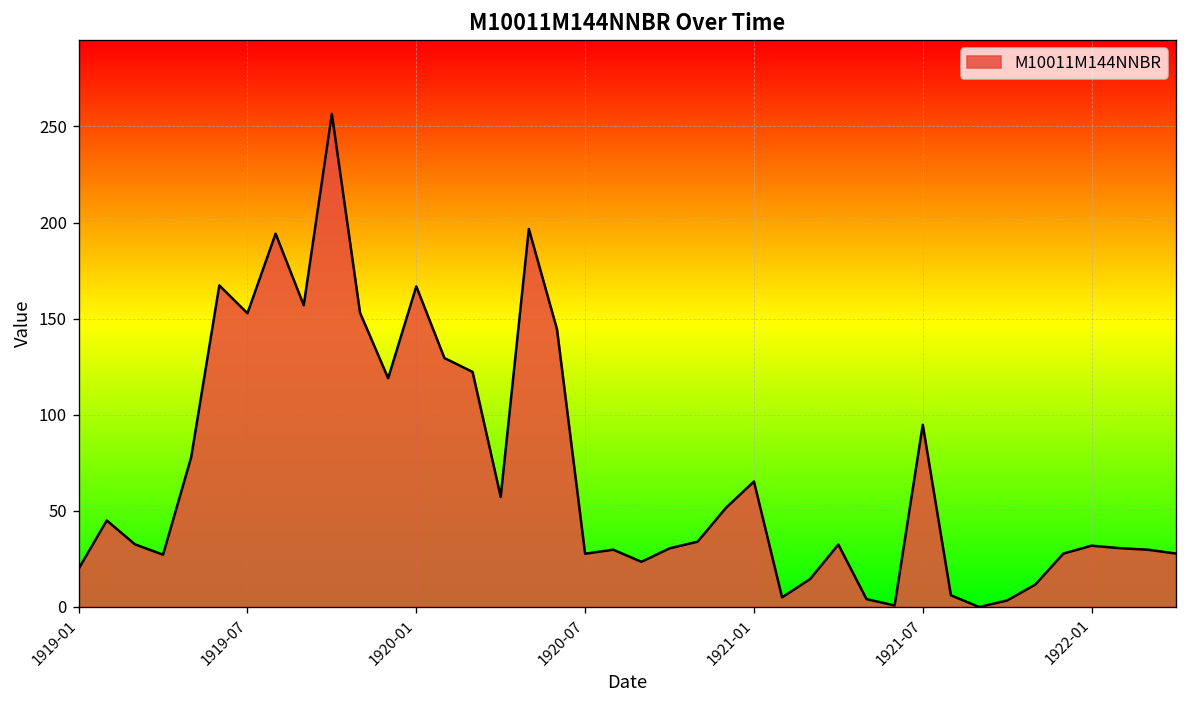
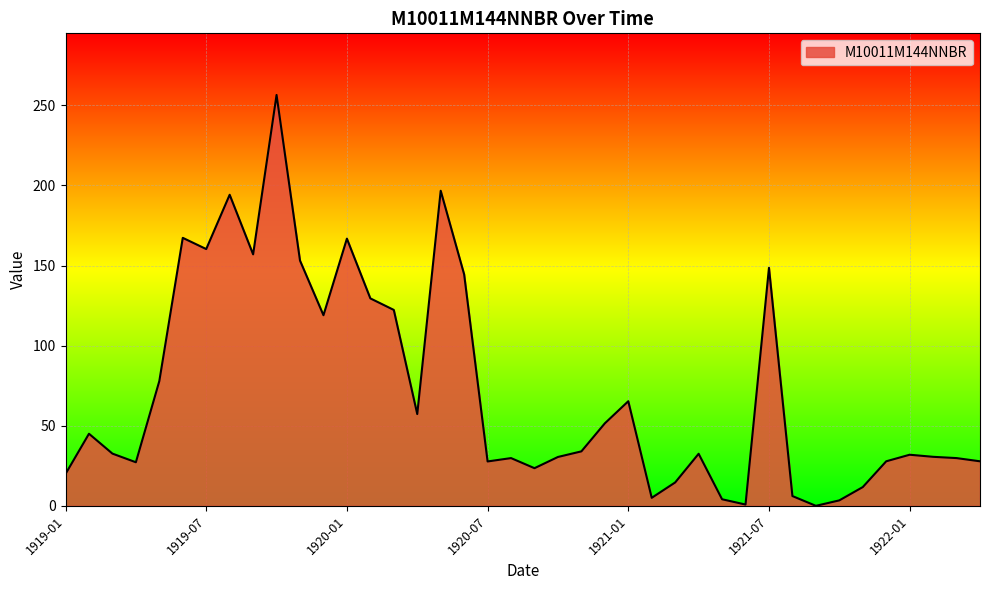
1919-07: 153 -> 160
1921-07: 95 -> 149
